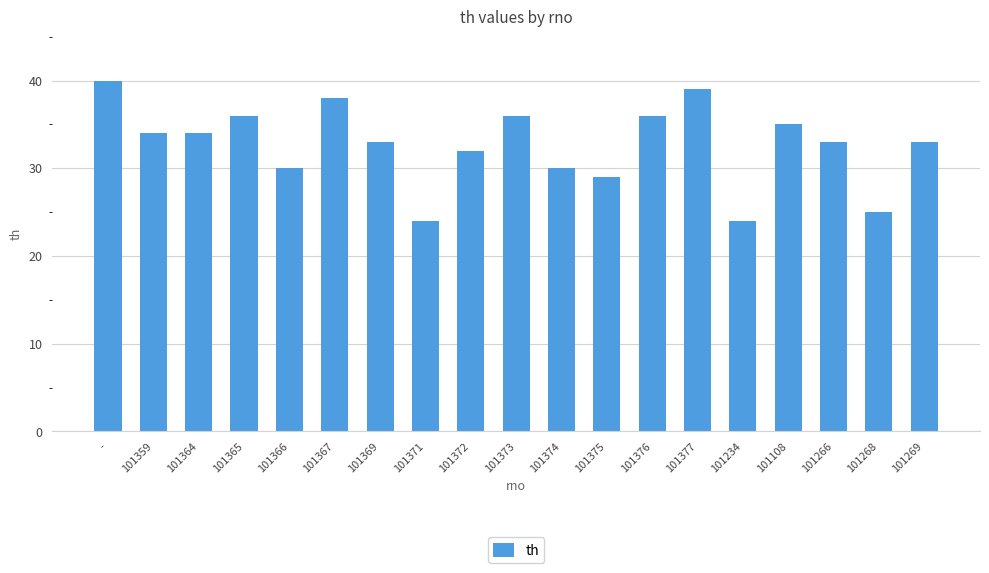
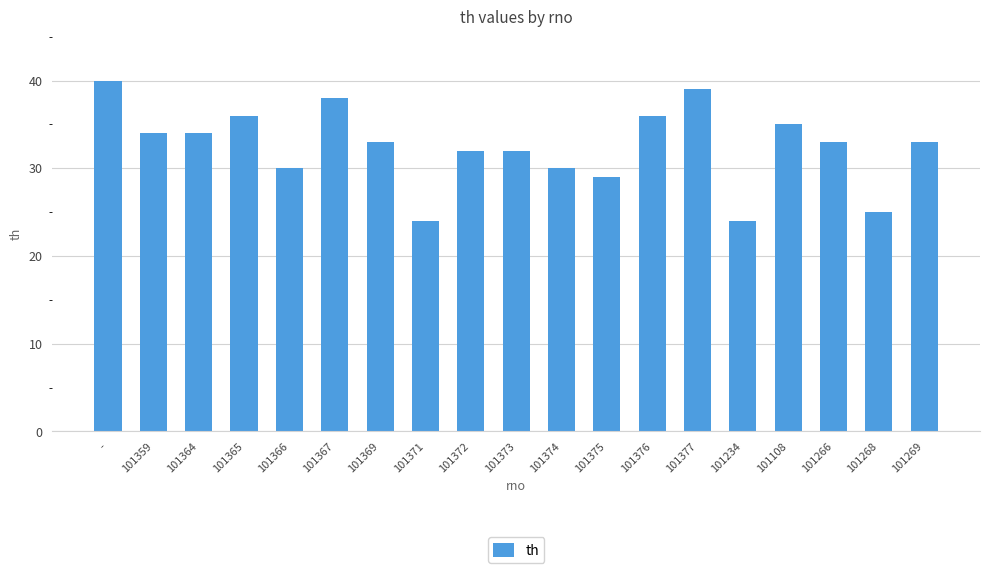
101373: 36 -> 32
